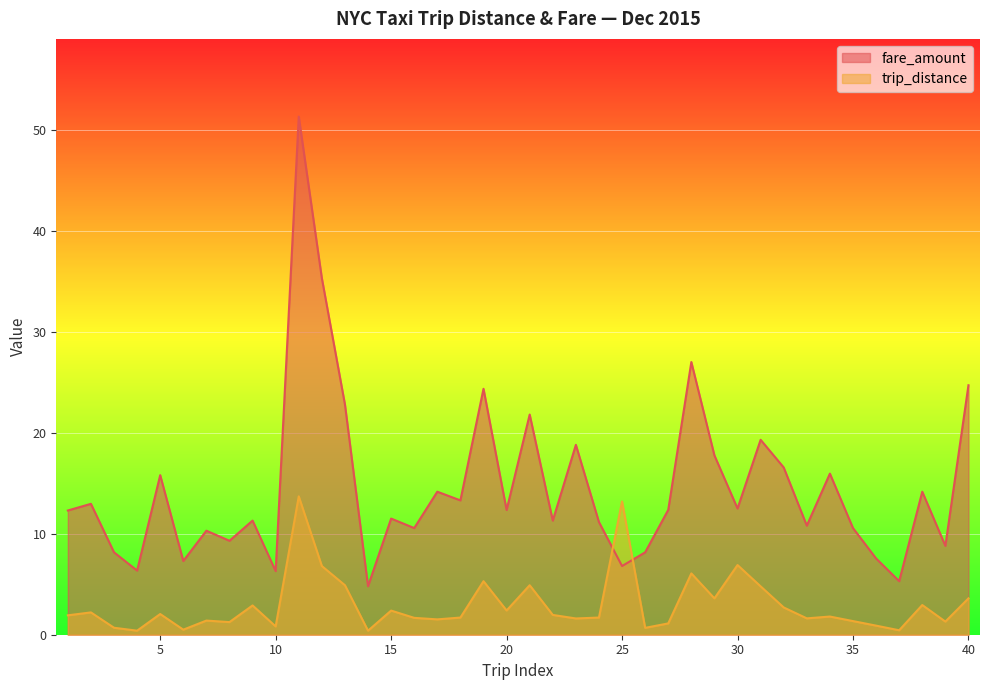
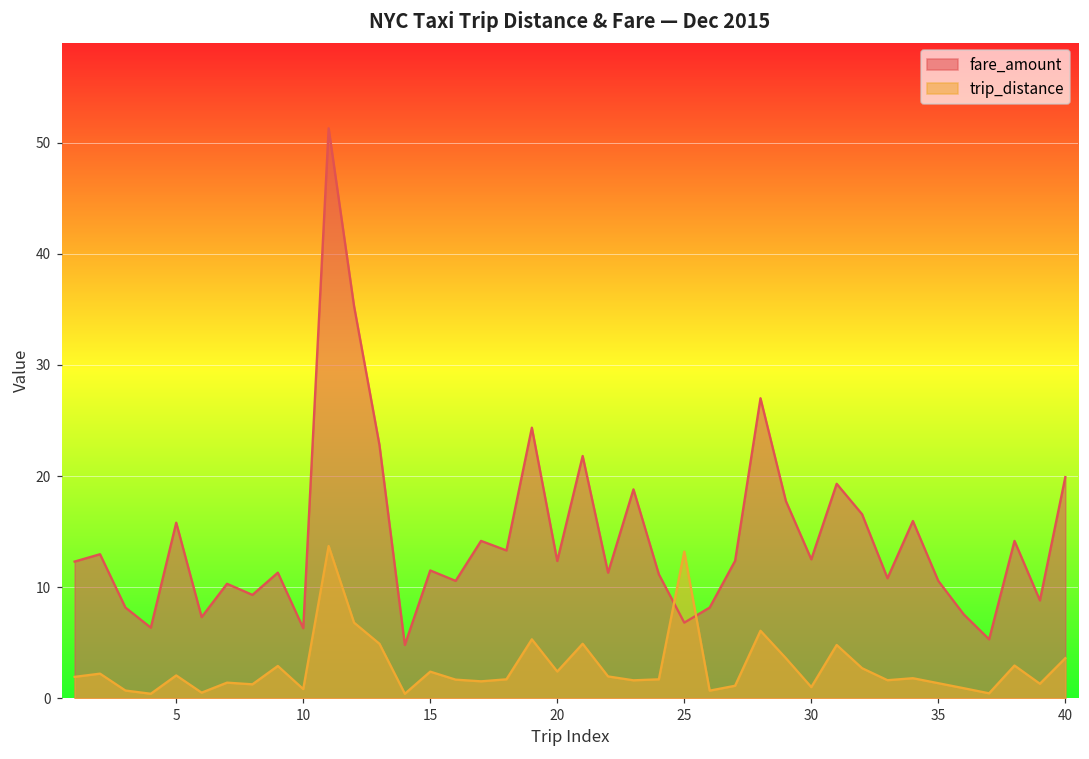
trip_distance, 30: 6.9 -> 1.0
fare_amount, 40: 24.7 -> 19.9
